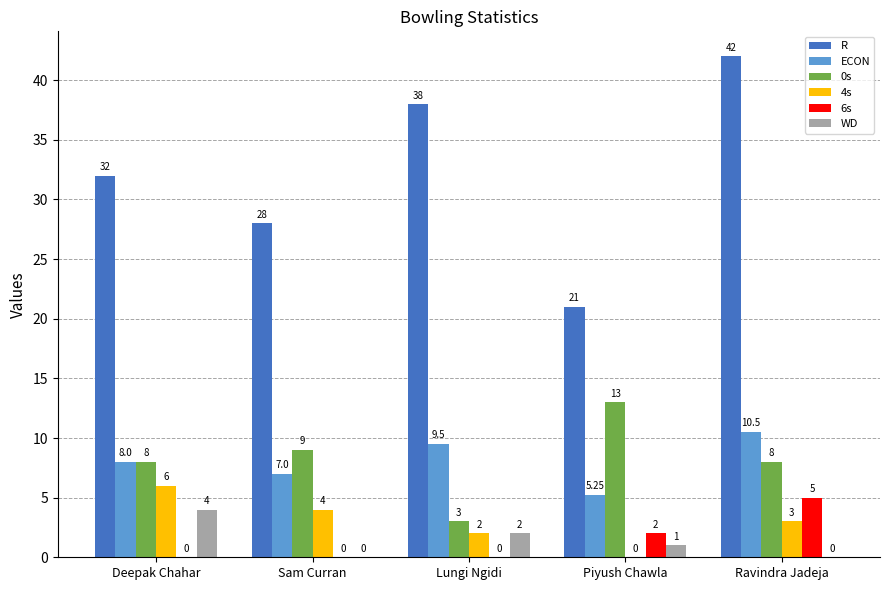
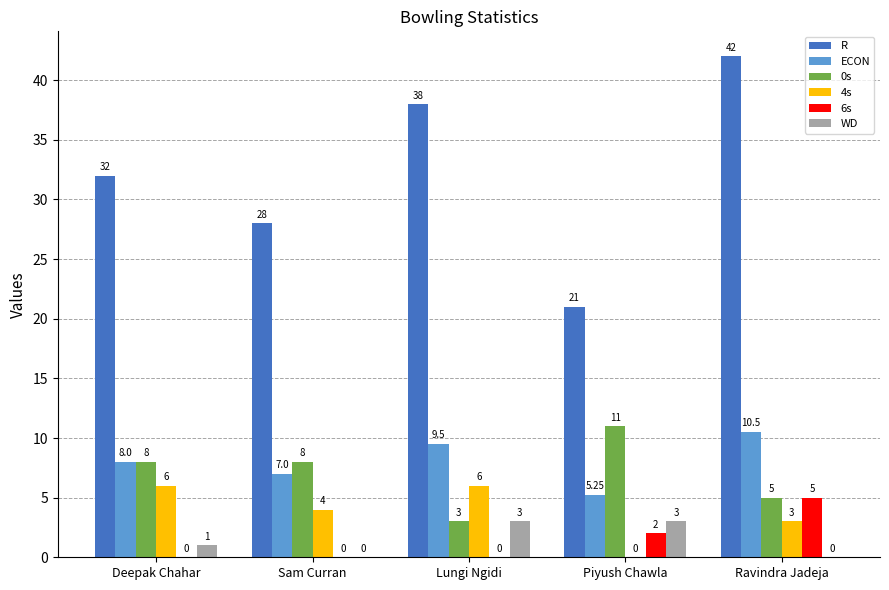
WD, Deepak Chahar: 4 -> 1
0s, Sam Curran: 9 -> 8
4s, Lungi Ngidi: 2 -> 6
WD, Lungi Ngidi: 2 -> 3
0s, Piyush Chawla: 13 -> 11
WD, Piyush Chawla: 1 -> 3
0s, Ravindra Jadeja: 8 -> 5
